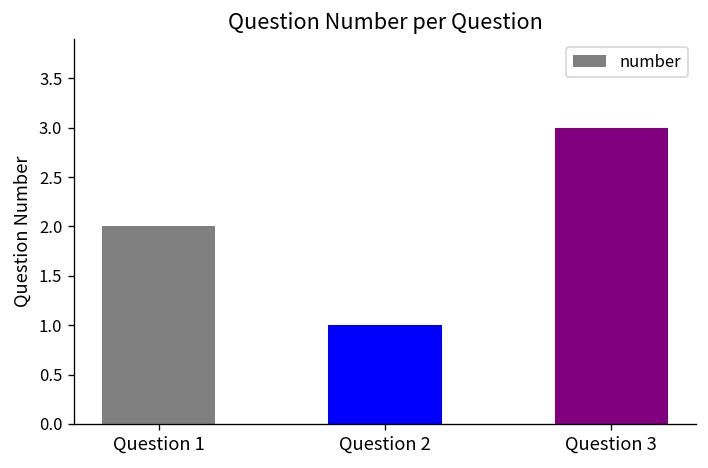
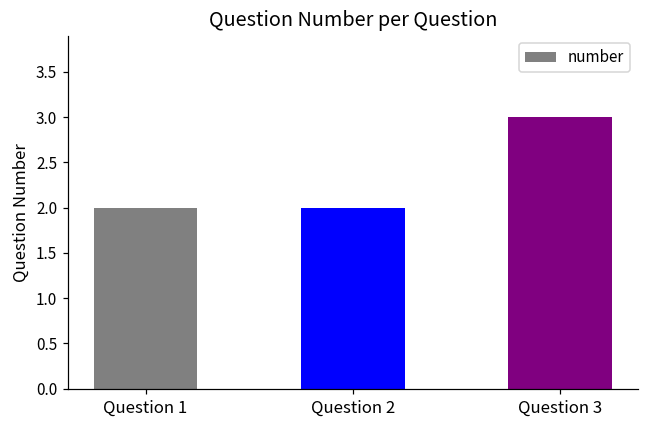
Question 2: 1 -> 2
